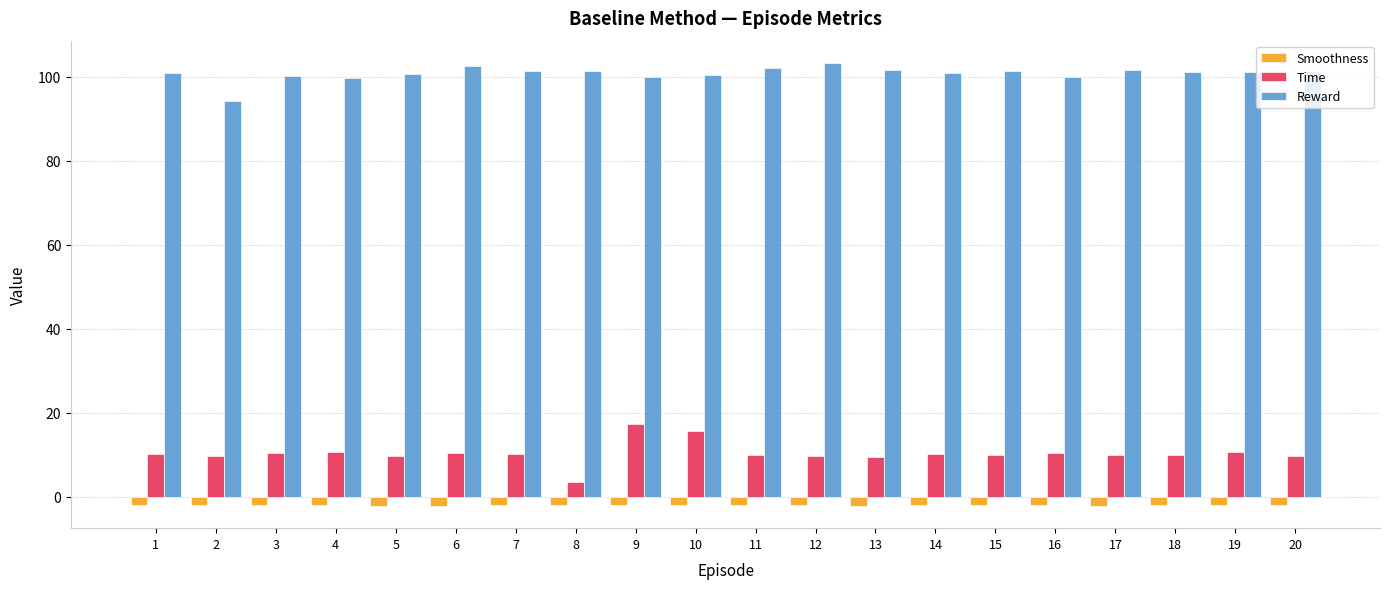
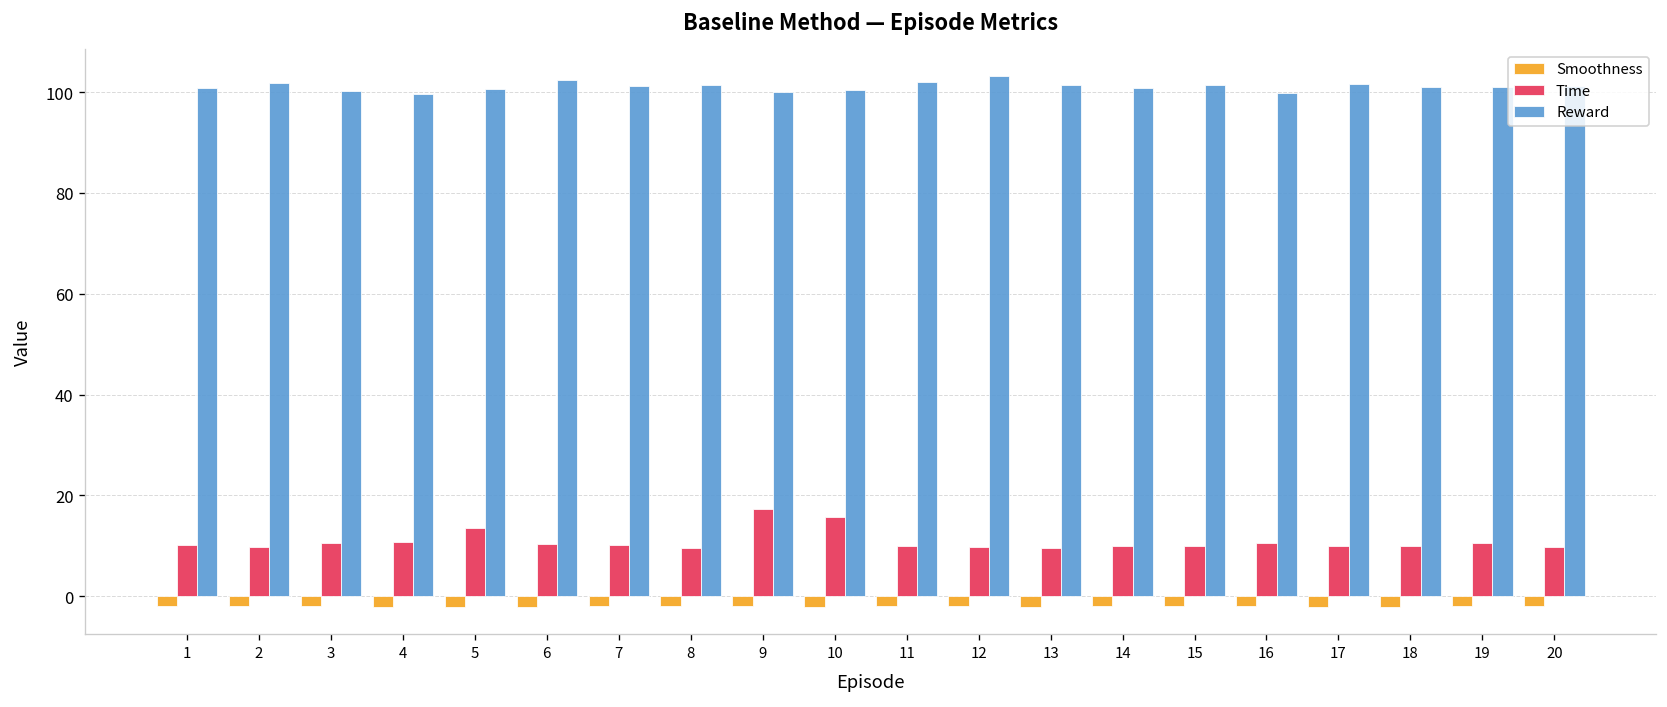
Reward, 2: 94 -> 102
Time, 5: 10 -> 13
Time, 8: 4 -> 10
